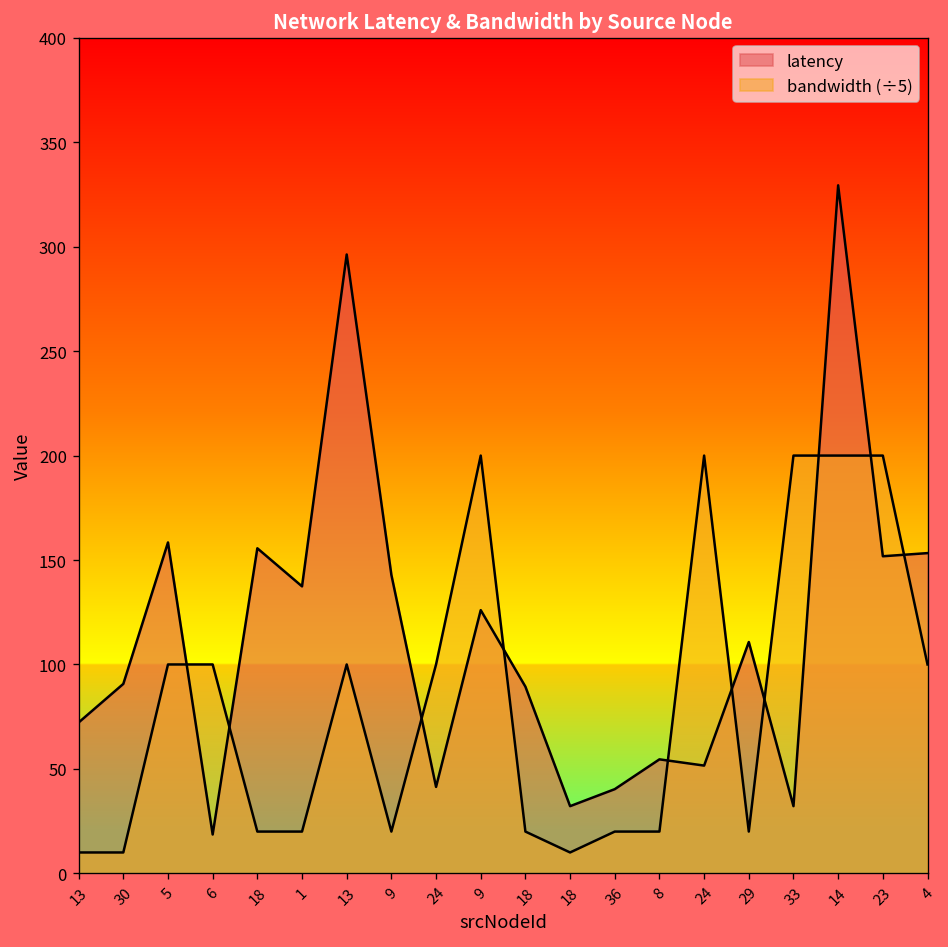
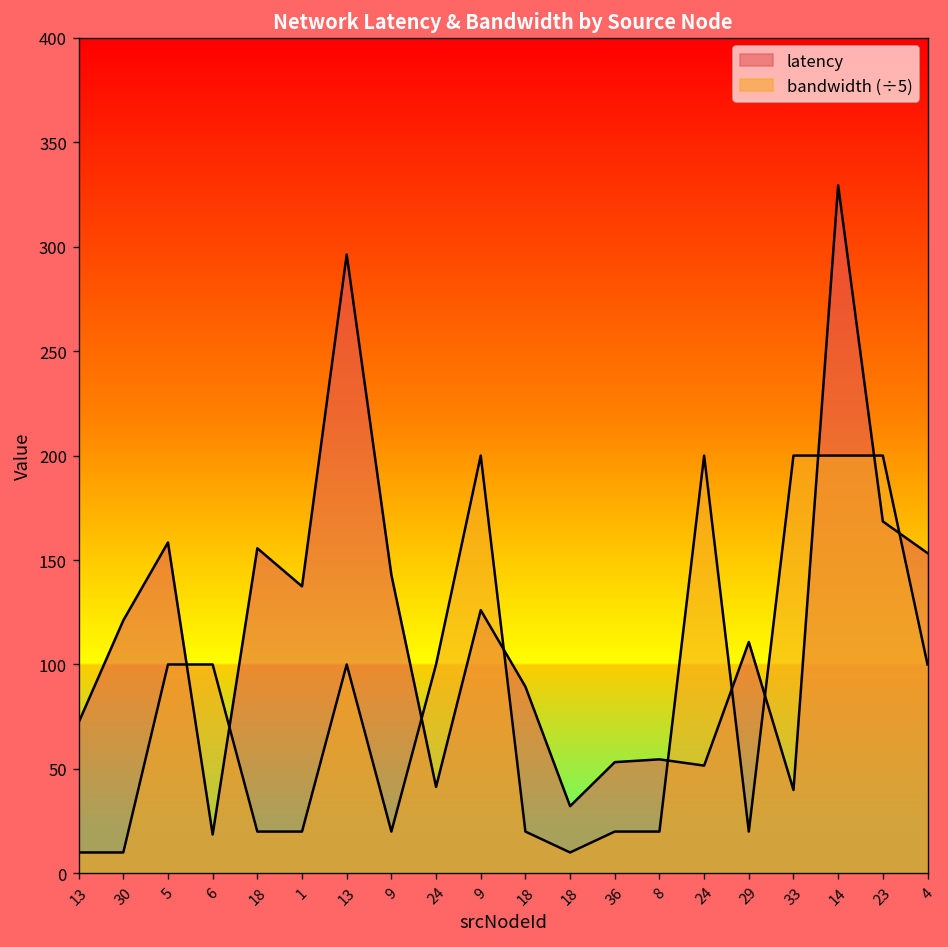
latency, 30: 91 -> 121
latency, 36: 40 -> 53
latency, 33: 32 -> 40
latency, 23: 152 -> 168
